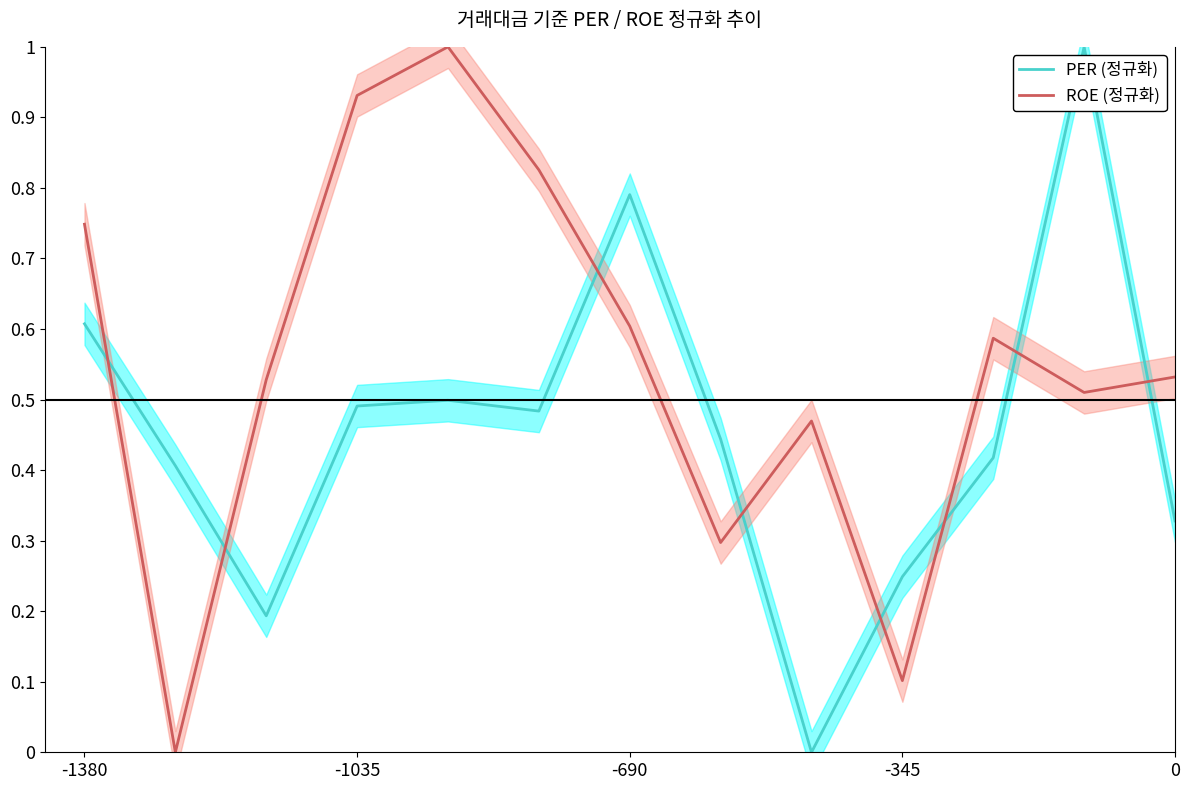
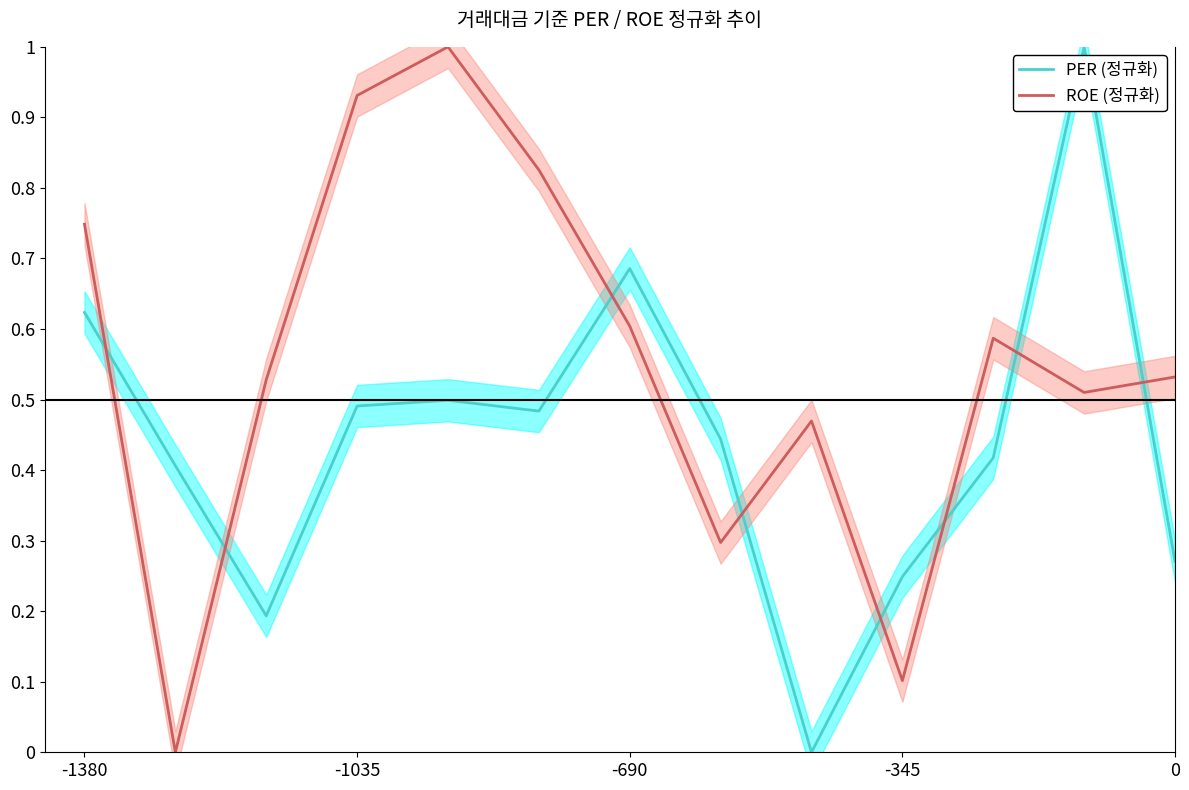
PER (정규화), -1380: 0.61 -> 0.62
PER (정규화), -690: 0.79 -> 0.69
PER (정규화), 0: 0.33 -> 0.27
